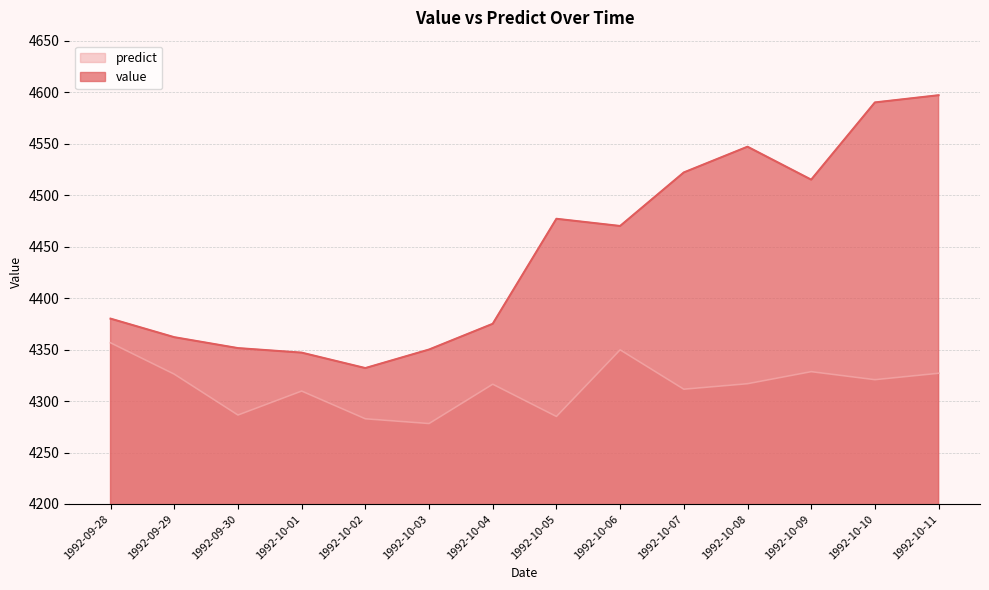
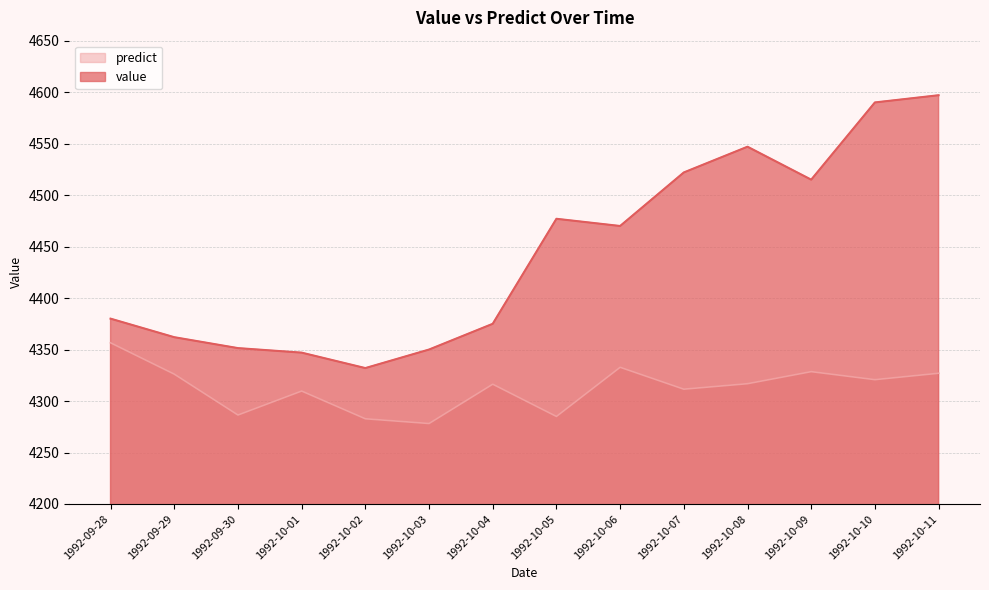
predict, 1992-10-06: 4350 -> 4333
